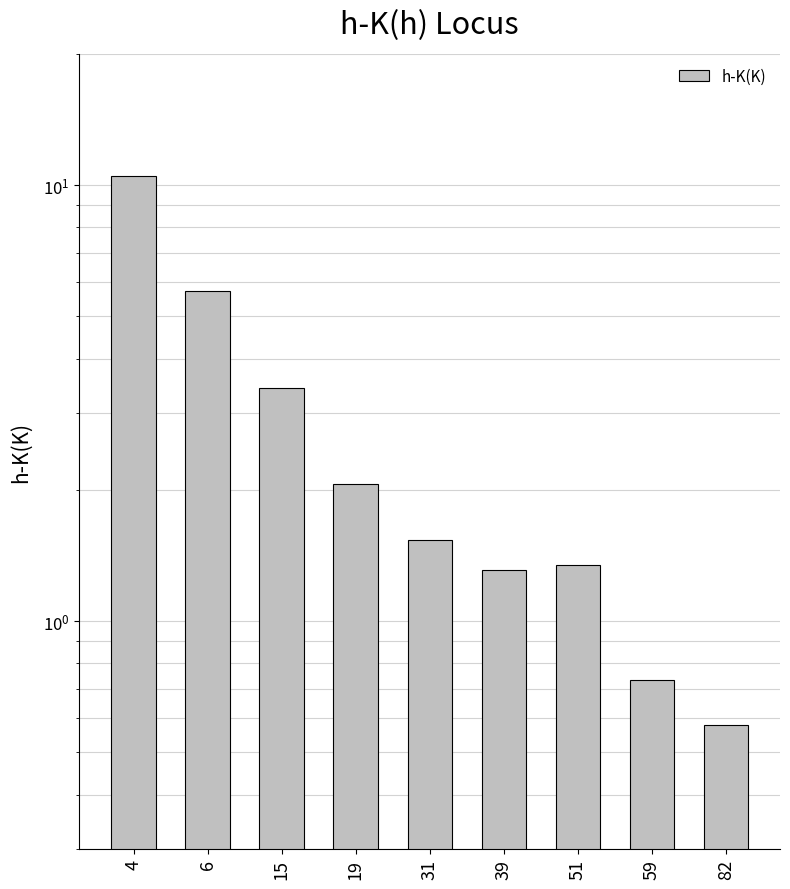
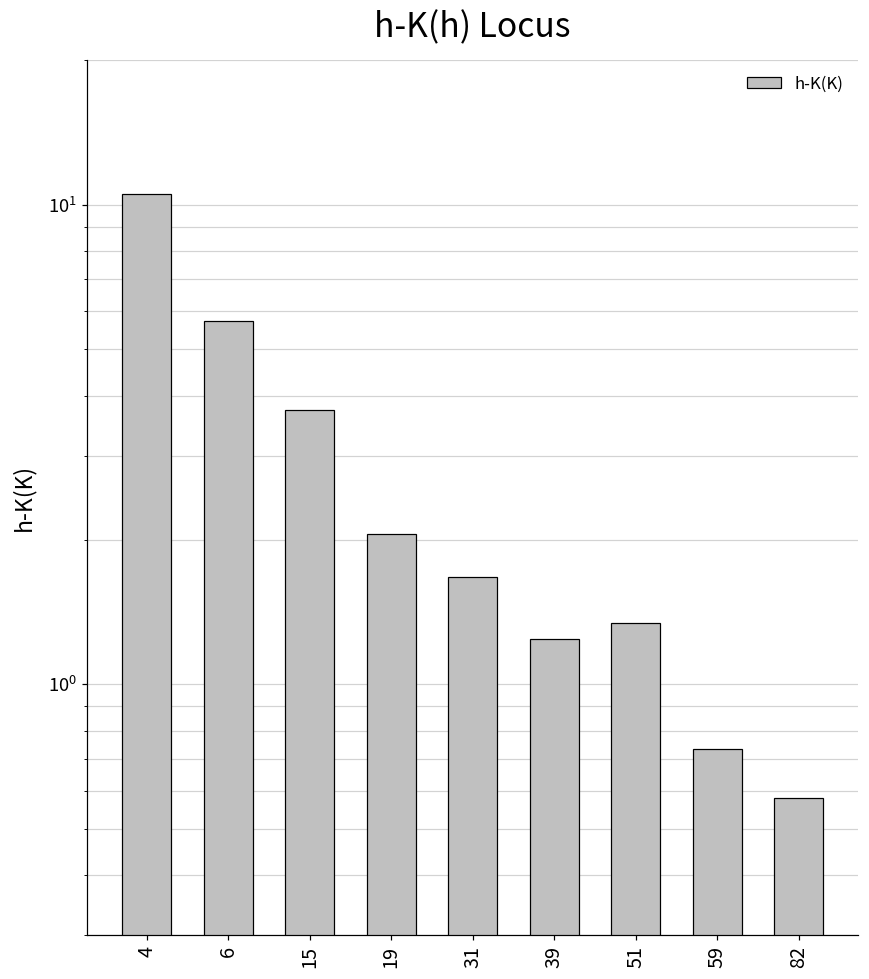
15: 3.4 -> 3.7
31: 1.54 -> 1.68
39: 1.31 -> 1.24
